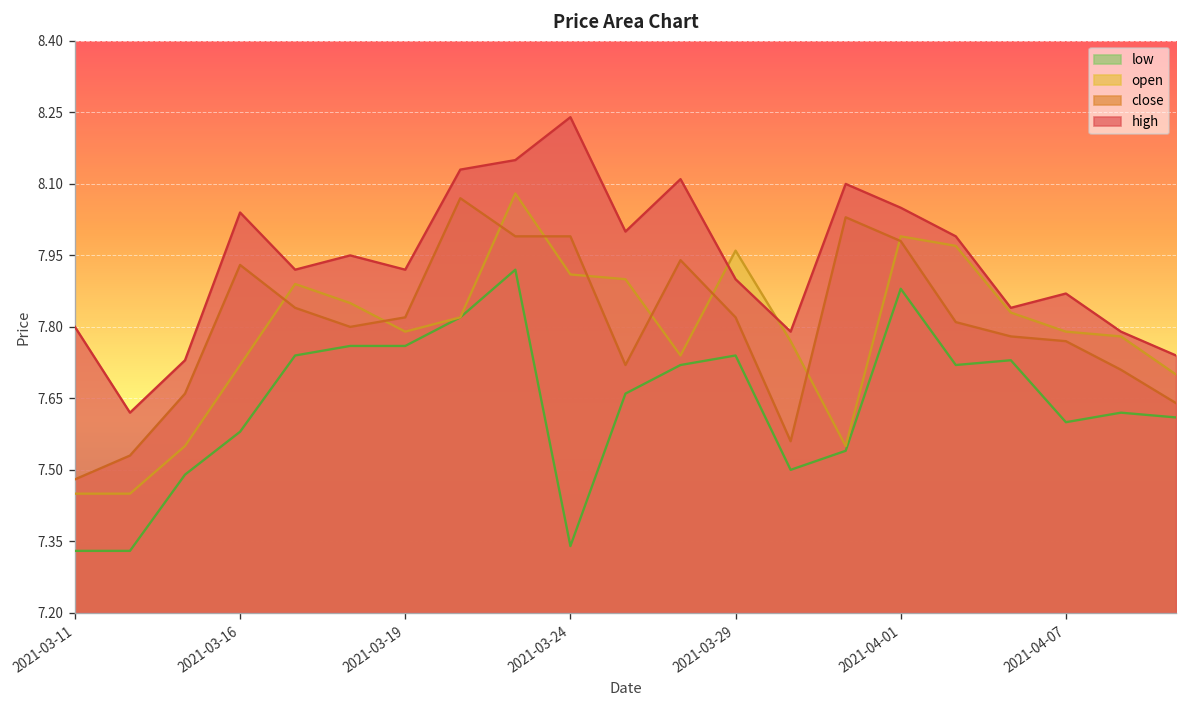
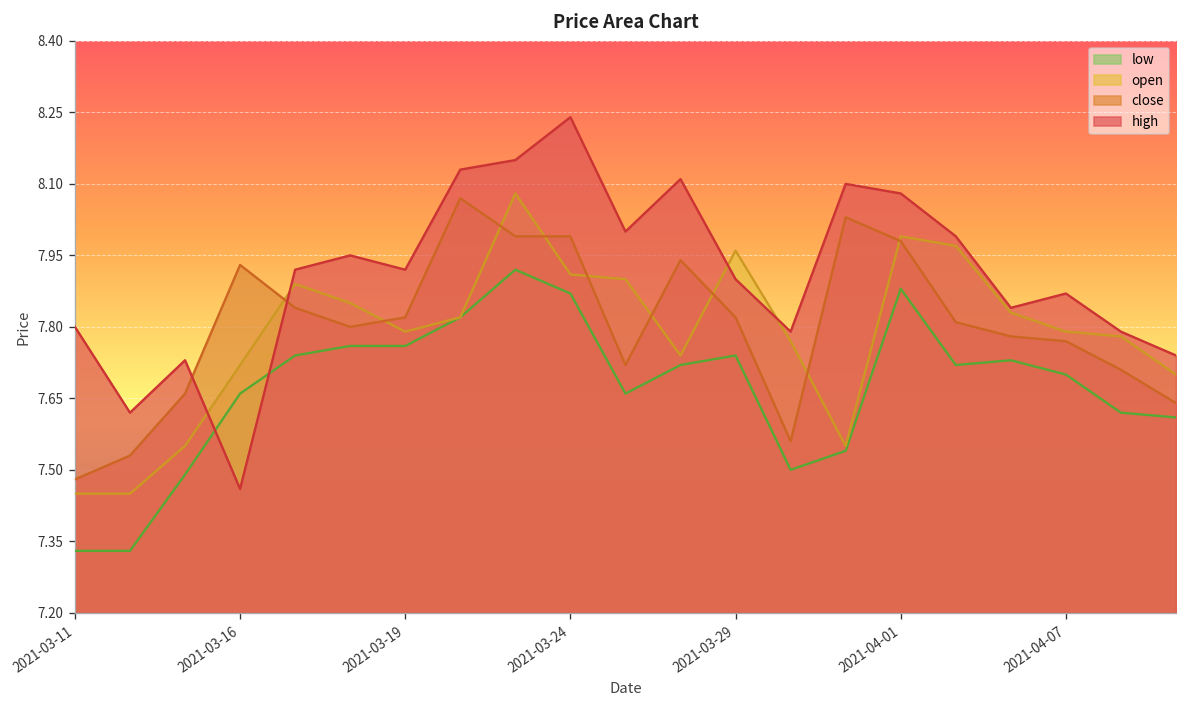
low, 2021-03-16: 7.58 -> 7.66
high, 2021-03-16: 8.04 -> 7.46
low, 2021-03-24: 7.34 -> 7.87
high, 2021-04-01: 8.05 -> 8.08
low, 2021-04-07: 7.6 -> 7.7
